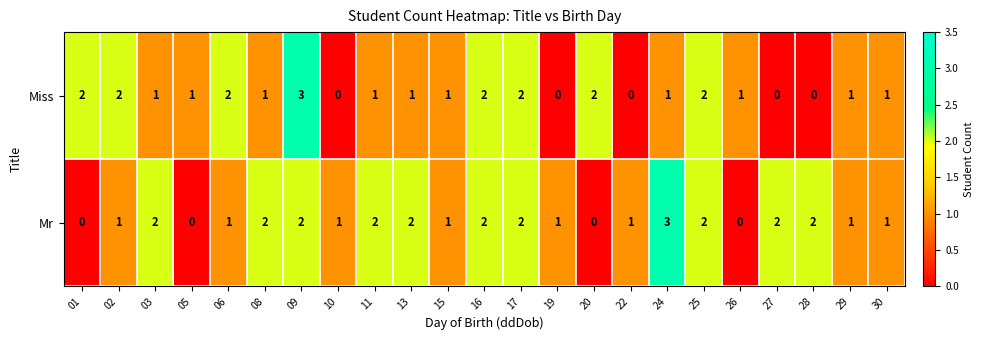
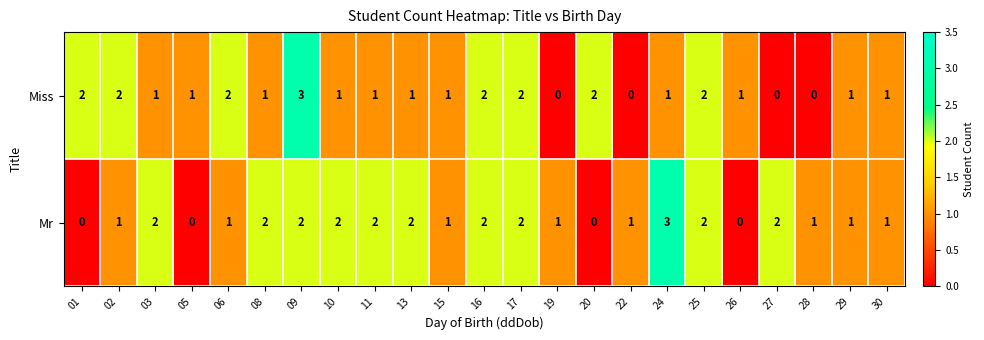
Miss, 10: 0 -> 1
Mr, 10: 1 -> 2
Mr, 28: 2 -> 1
